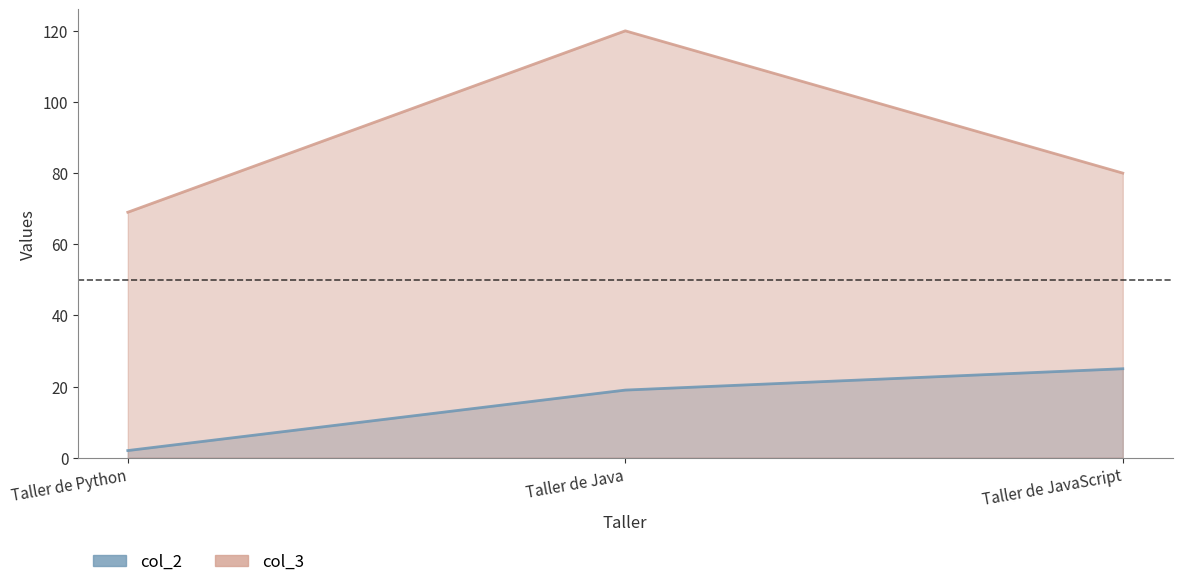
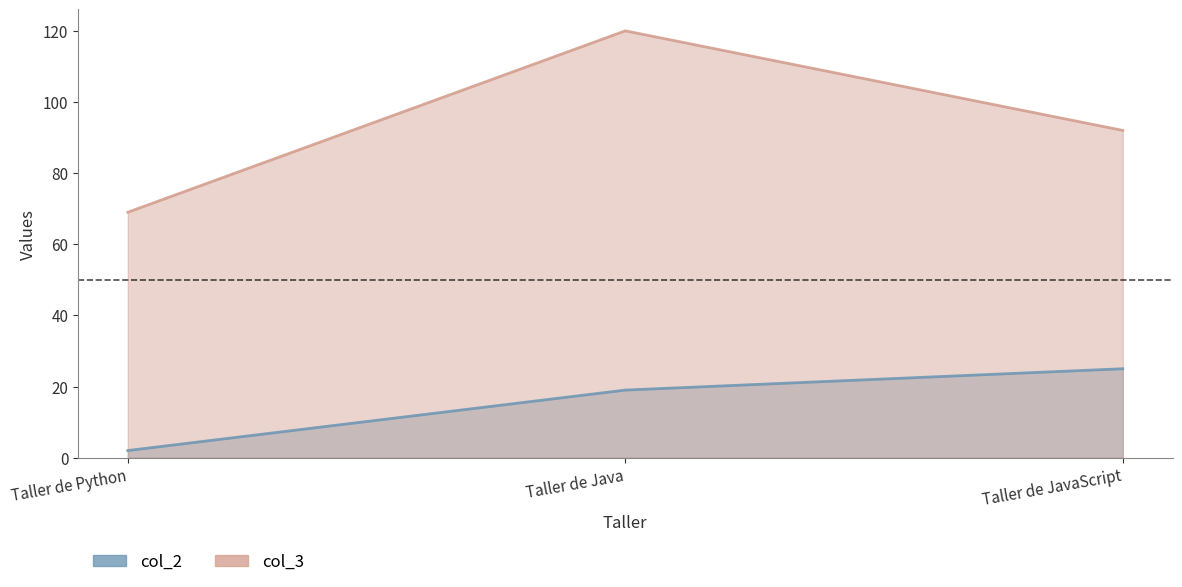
col_3, Taller de JavaScript: 80 -> 92
